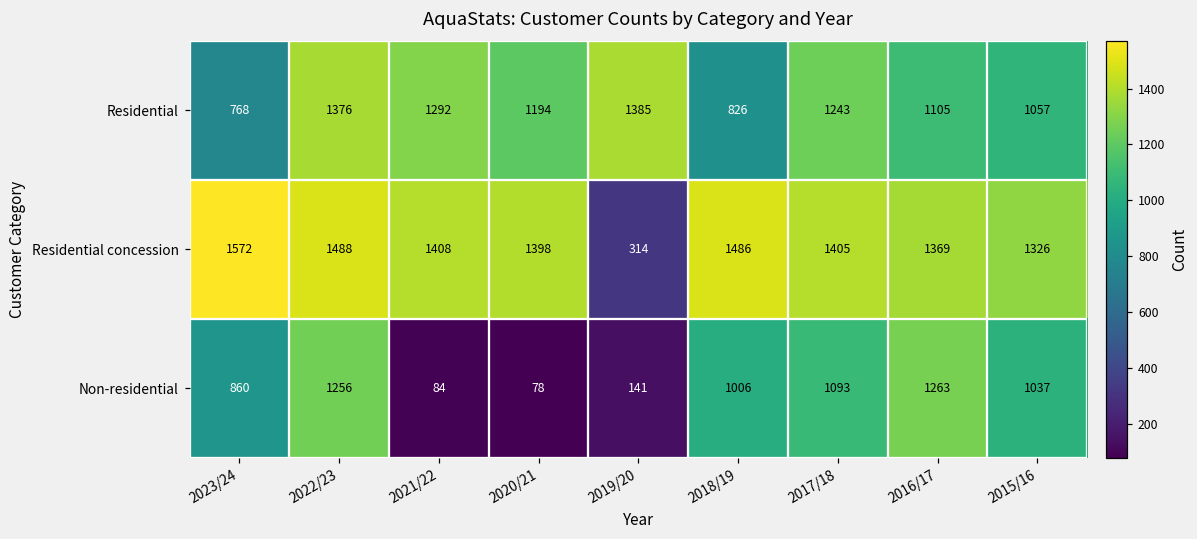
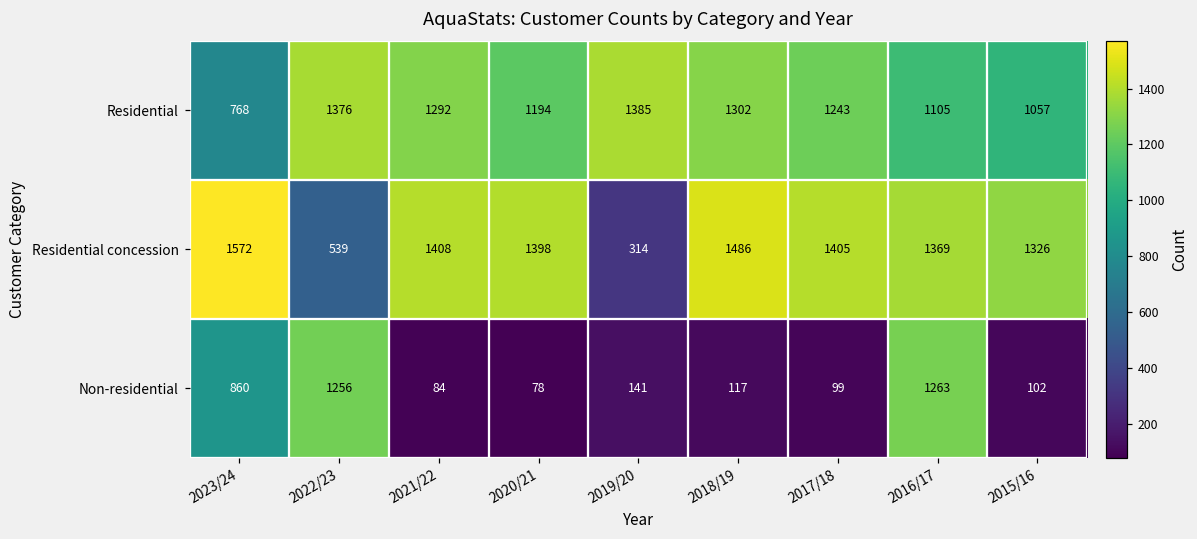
Residential, 2018/19: 826 -> 1302
Residential concession, 2022/23: 1488 -> 539
Non-residential, 2018/19: 1006 -> 117
Non-residential, 2017/18: 1093 -> 99
Non-residential, 2015/16: 1037 -> 102
